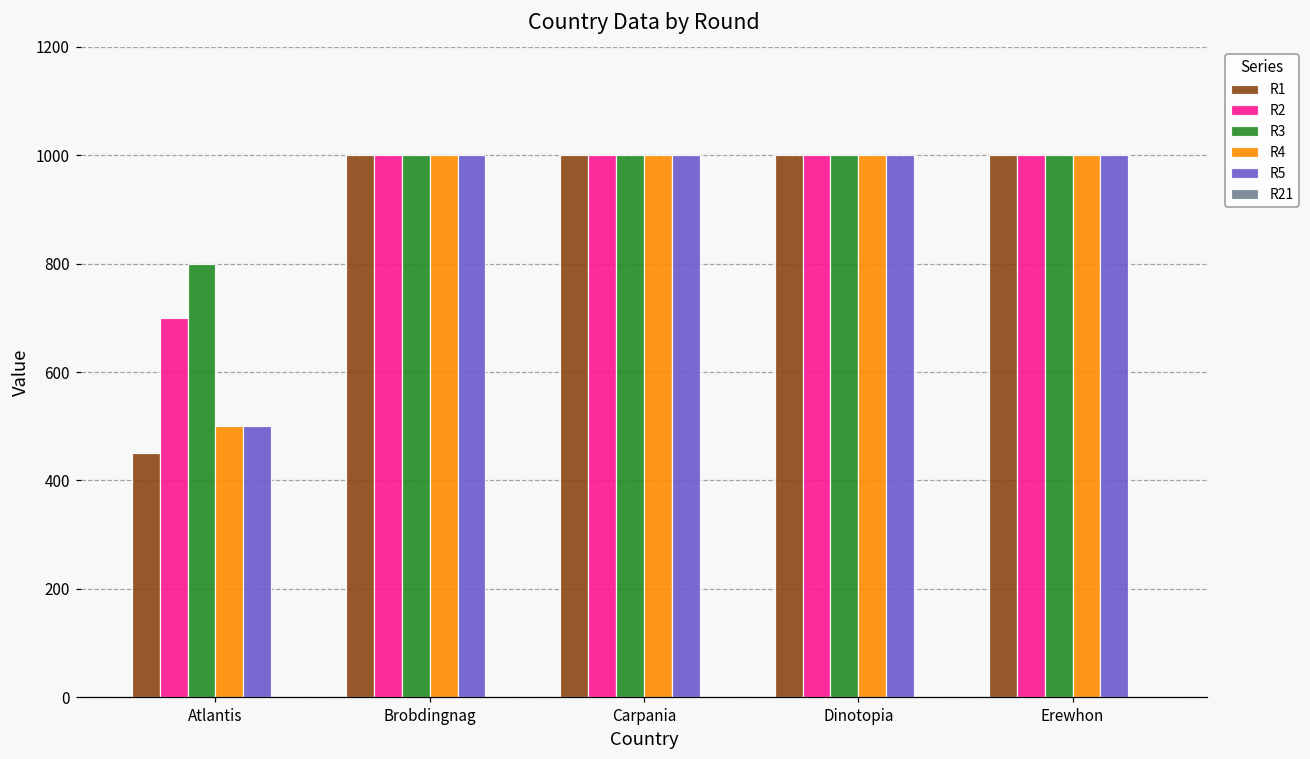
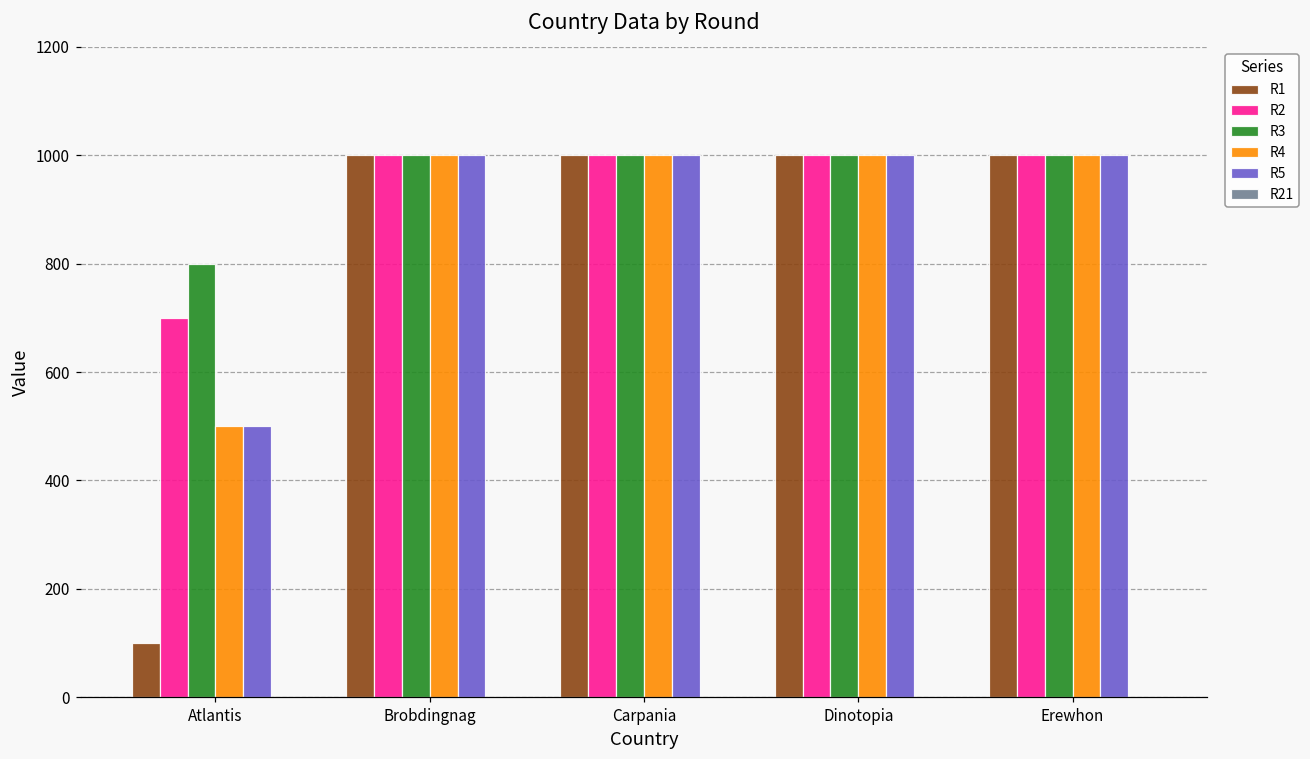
R1, Atlantis: 450 -> 100
